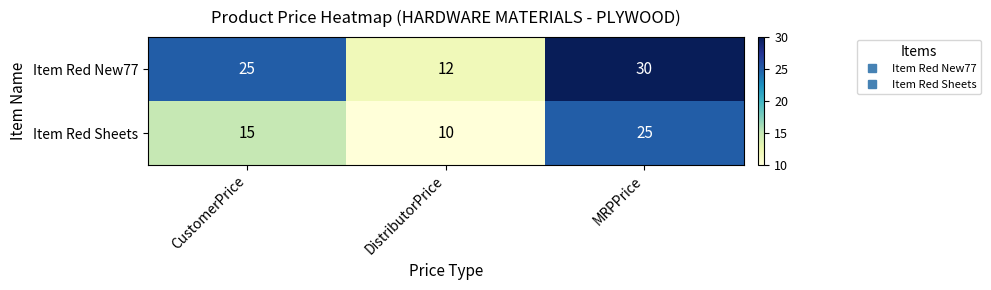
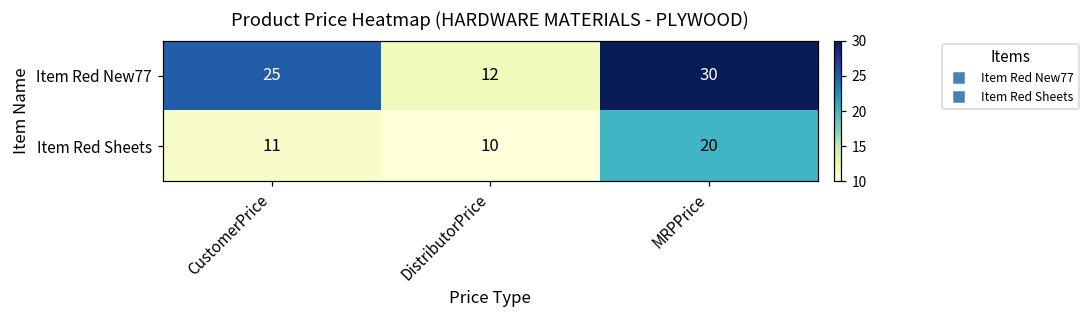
Item Red Sheets, CustomerPrice: 15 -> 11
Item Red Sheets, MRPPrice: 25 -> 20
